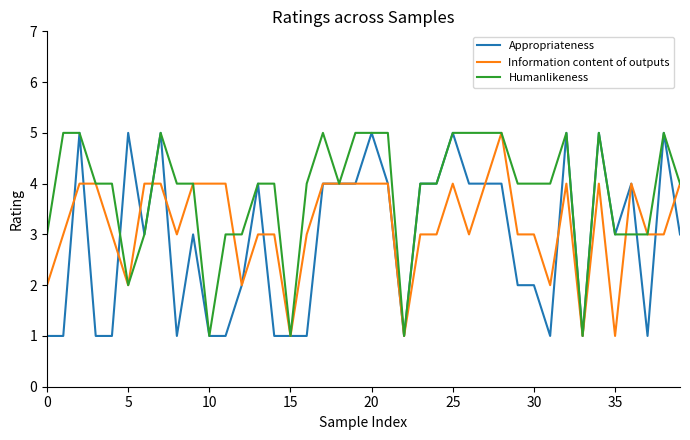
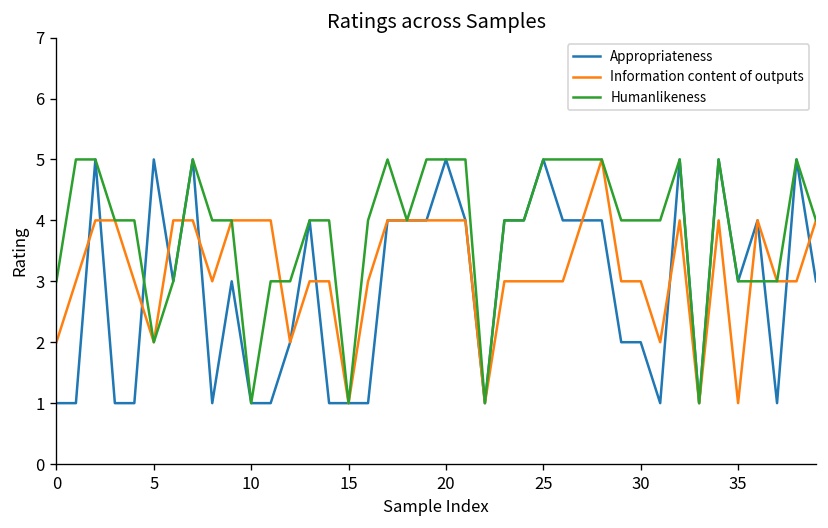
Information content of outputs, 25: 4 -> 3
